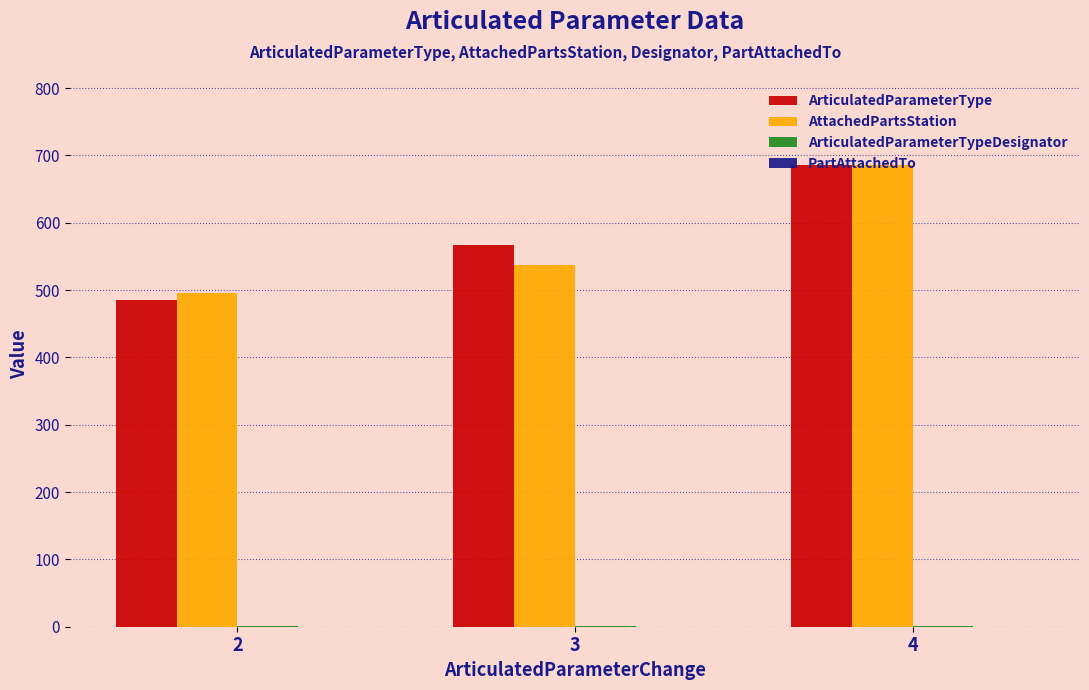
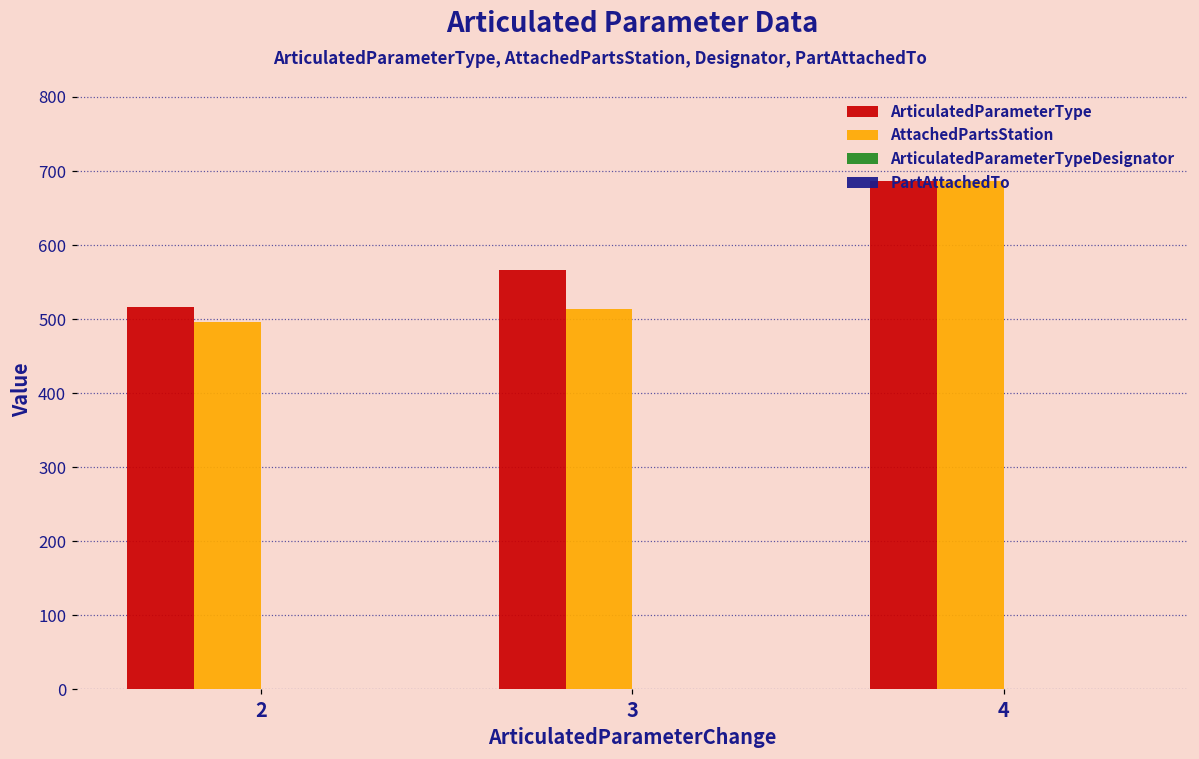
ArticulatedParameterType, 2: 490 -> 520
AttachedPartsStation, 3: 540 -> 510
